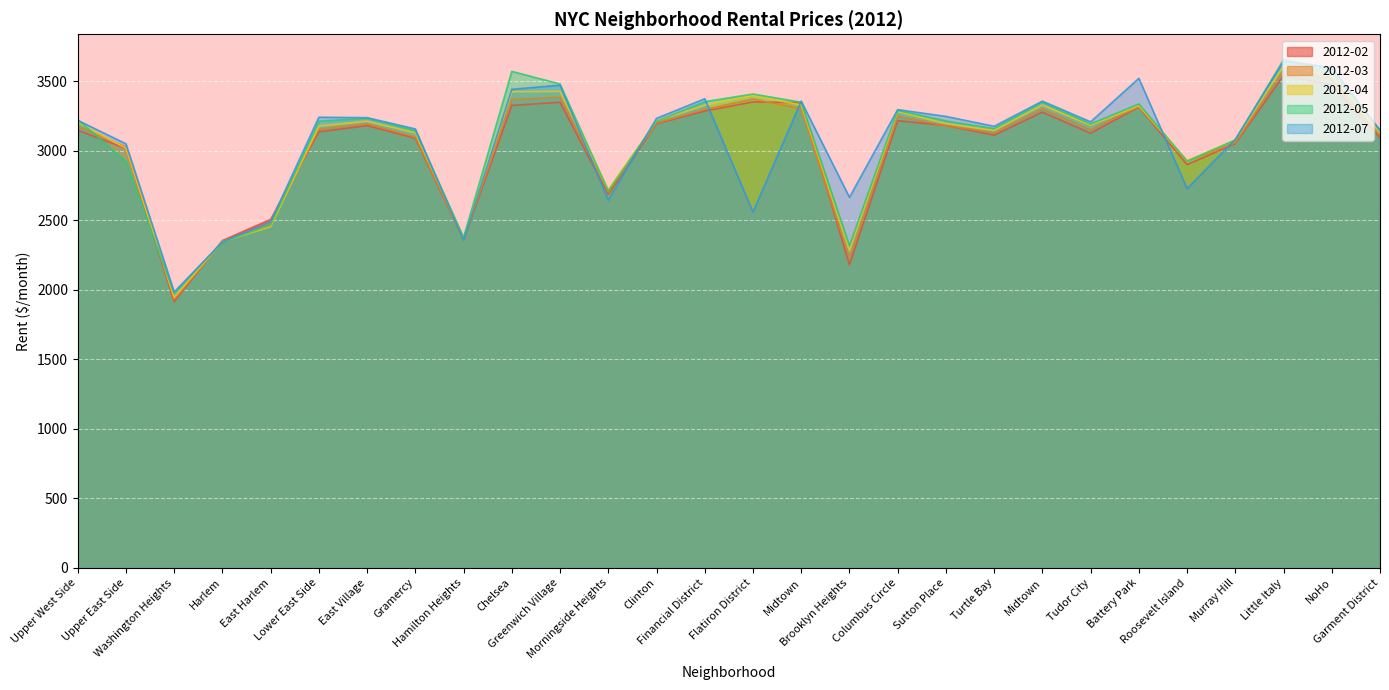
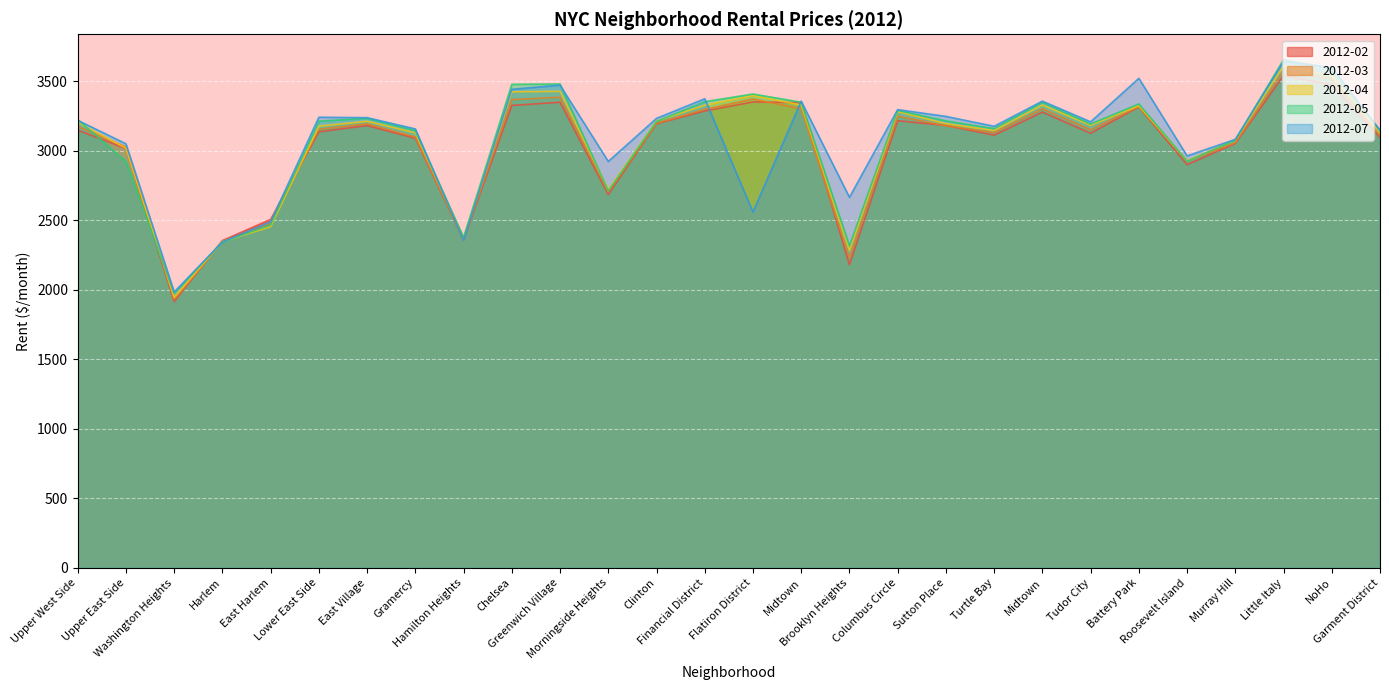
2012-05, Chelsea: 3570 -> 3480
2012-07, Morningside Heights: 2650 -> 2920
2012-07, Roosevelt Island: 2730 -> 2960
